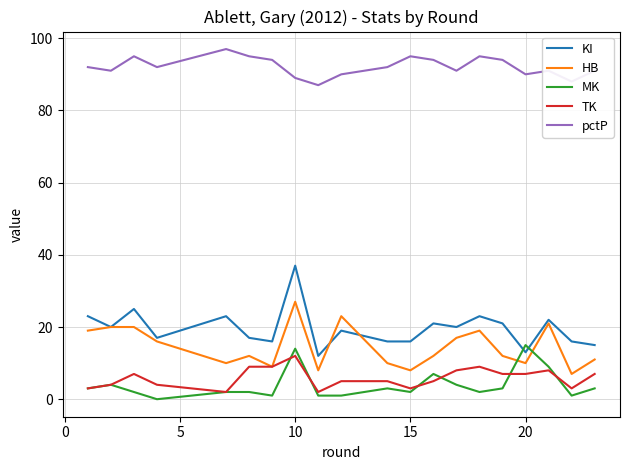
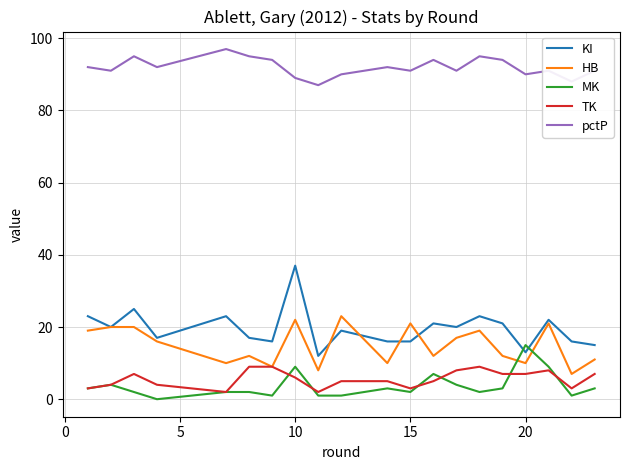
HB, 10: 27 -> 22
MK, 10: 14 -> 9
TK, 10: 12 -> 6
HB, 15: 8 -> 21
pctP, 15: 95 -> 91
